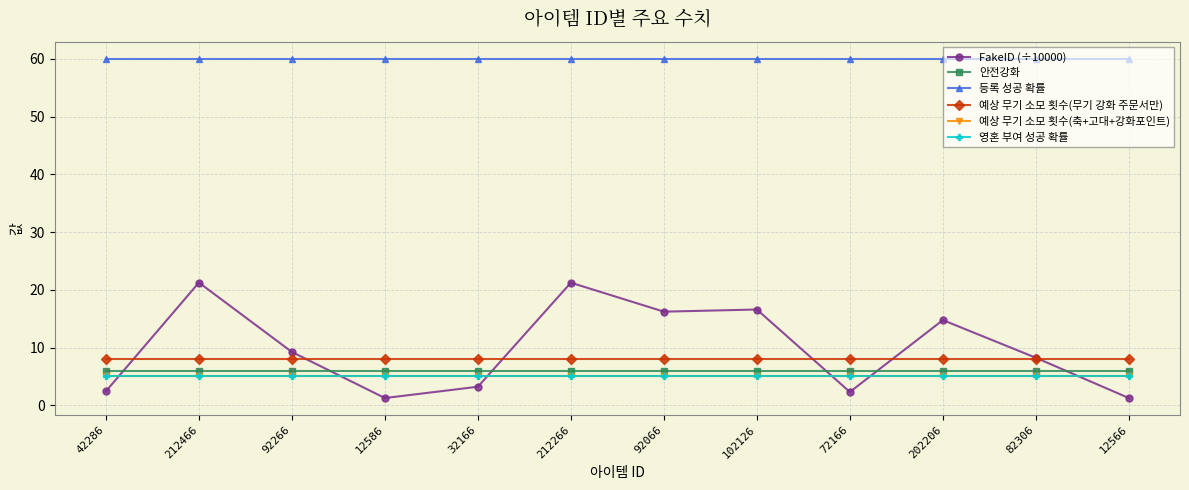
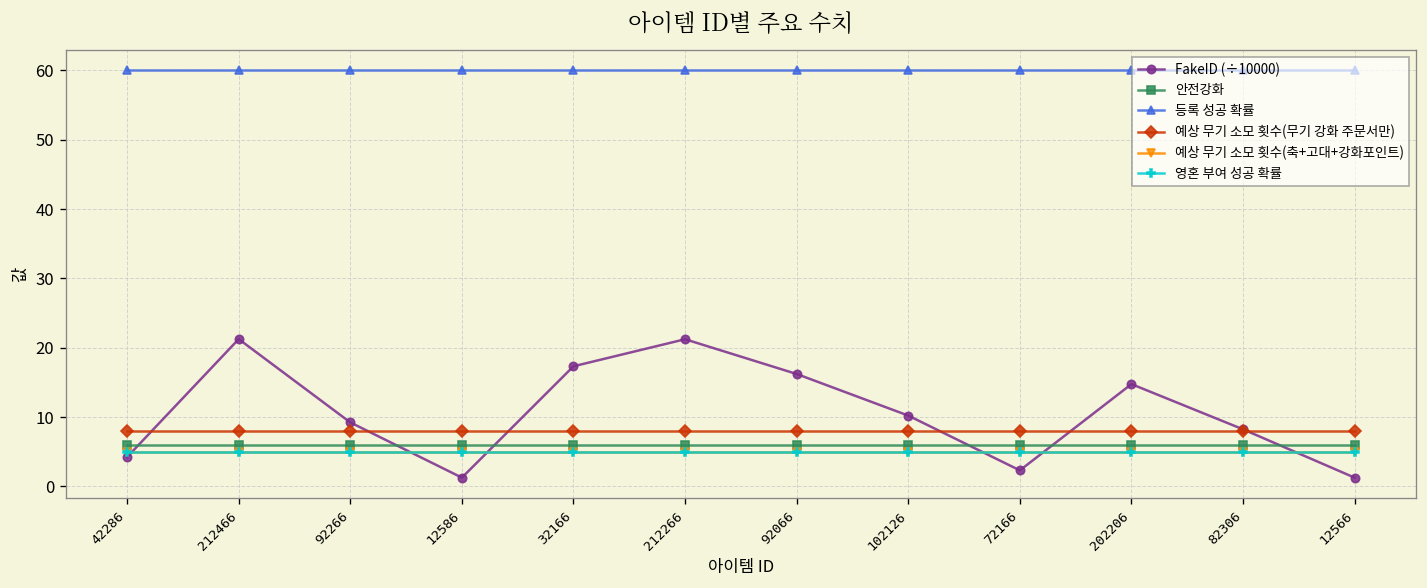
FakeID (÷10000), 42286: 2 -> 4
FakeID (÷10000), 32166: 3 -> 17
FakeID (÷10000), 102126: 17 -> 10
